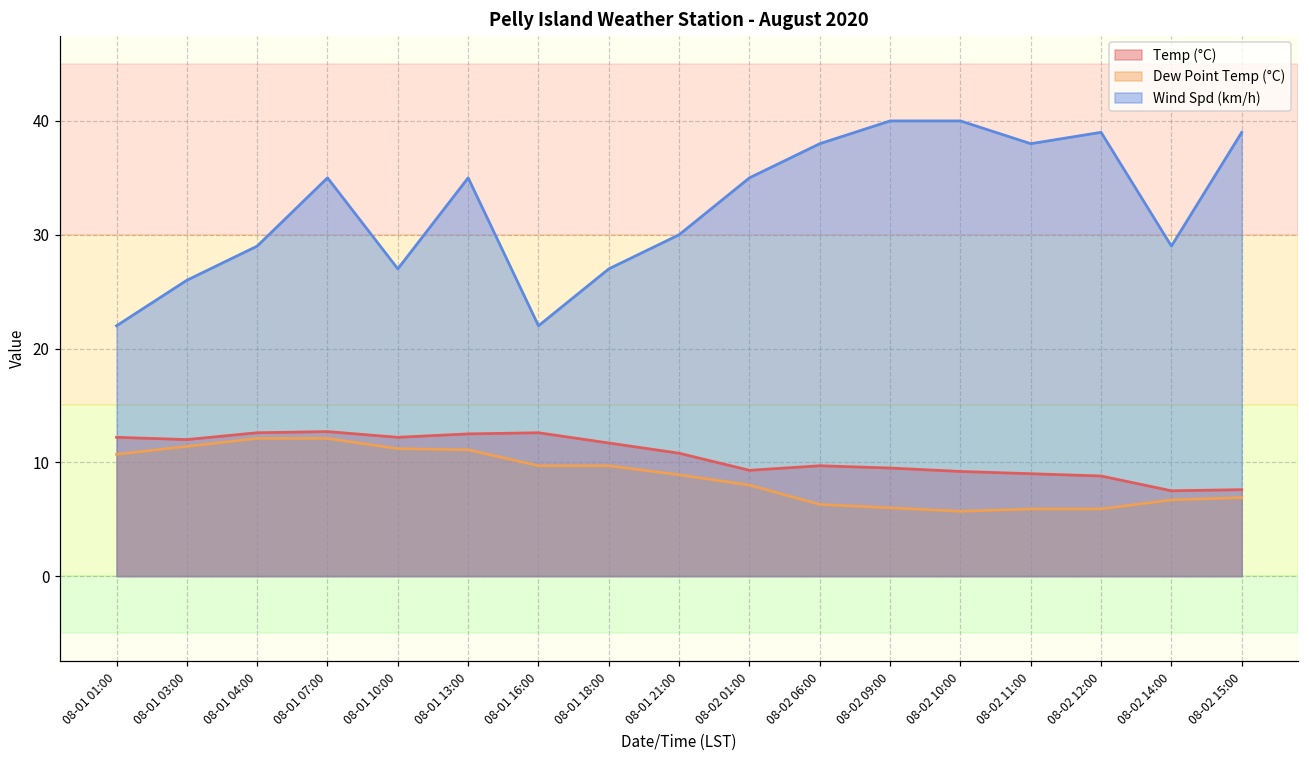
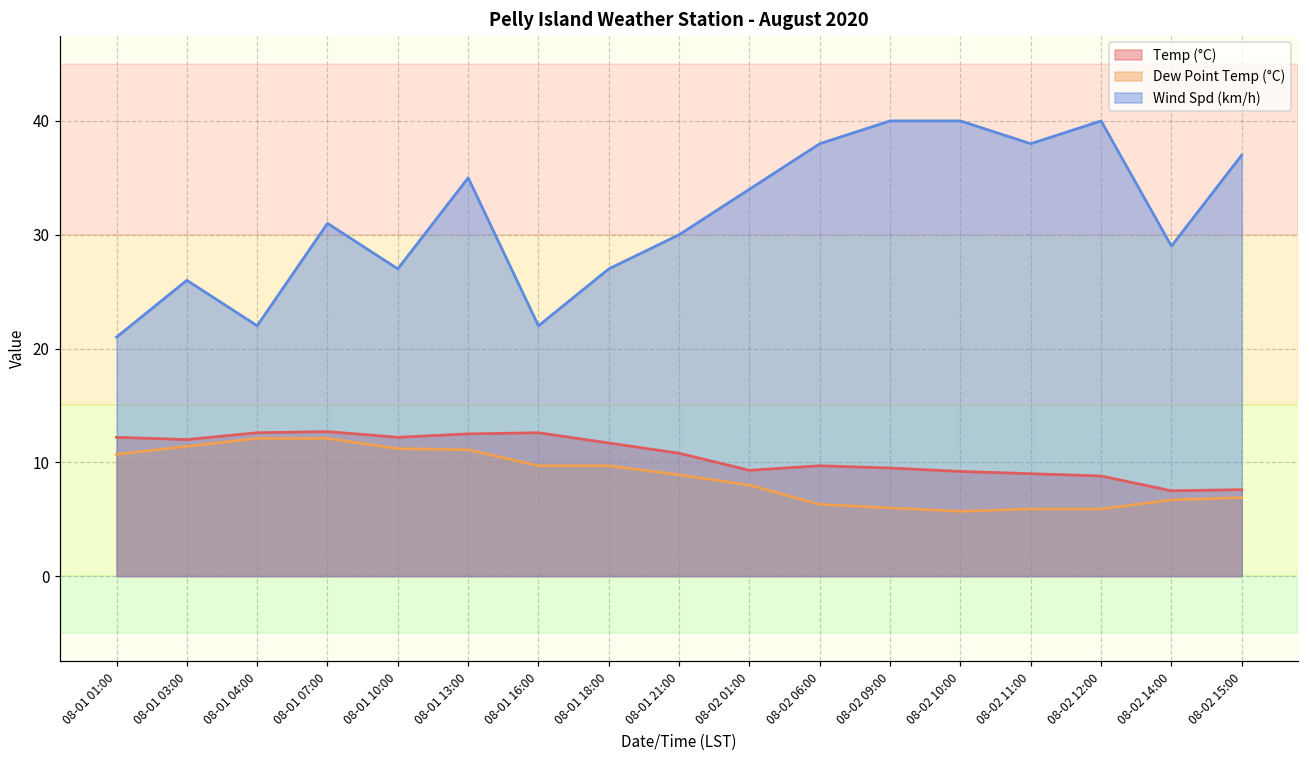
Wind Spd (km/h), 08-01 01:00: 22 -> 21
Wind Spd (km/h), 08-01 04:00: 29 -> 22
Wind Spd (km/h), 08-01 07:00: 35 -> 31
Wind Spd (km/h), 08-02 01:00: 35 -> 34
Wind Spd (km/h), 08-02 12:00: 39 -> 40
Wind Spd (km/h), 08-02 15:00: 39 -> 37
